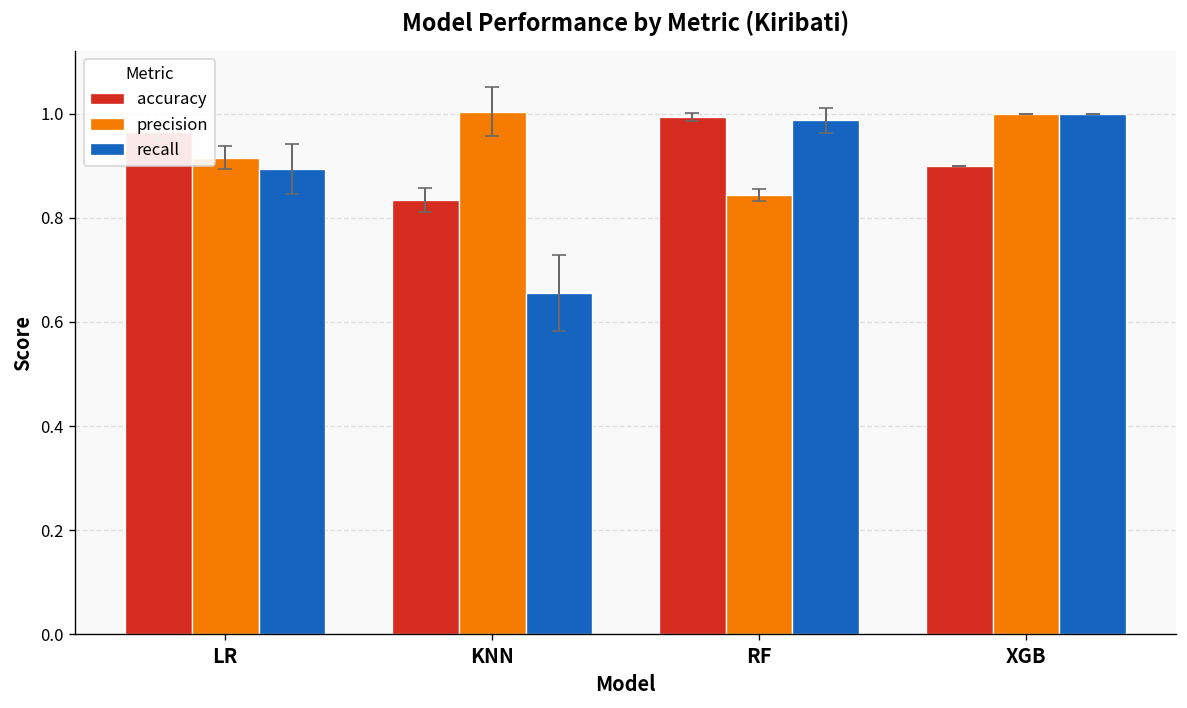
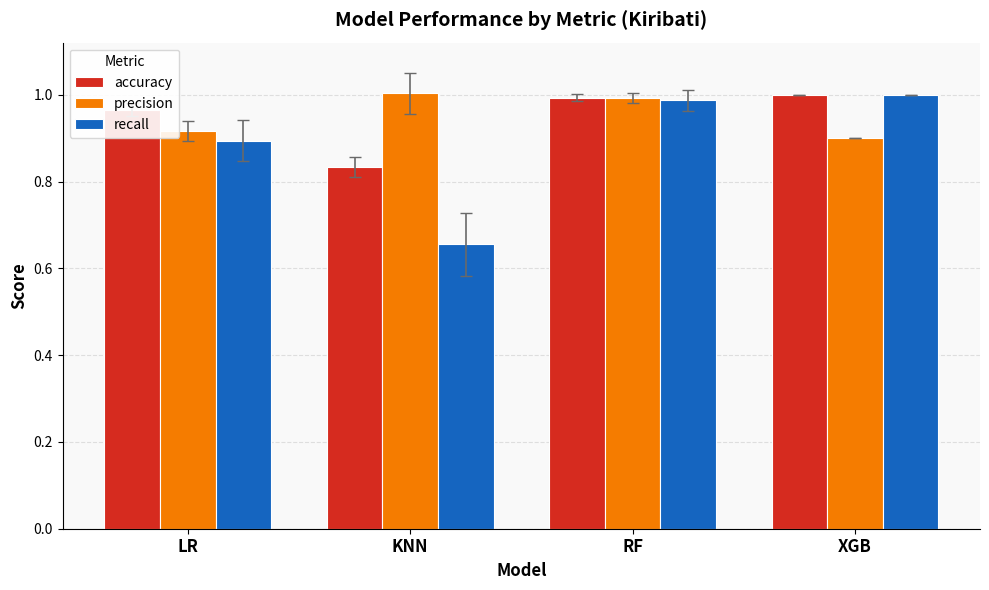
precision, RF: 0.84 -> 0.99
accuracy, XGB: 0.9 -> 1.0
precision, XGB: 1.0 -> 0.9
